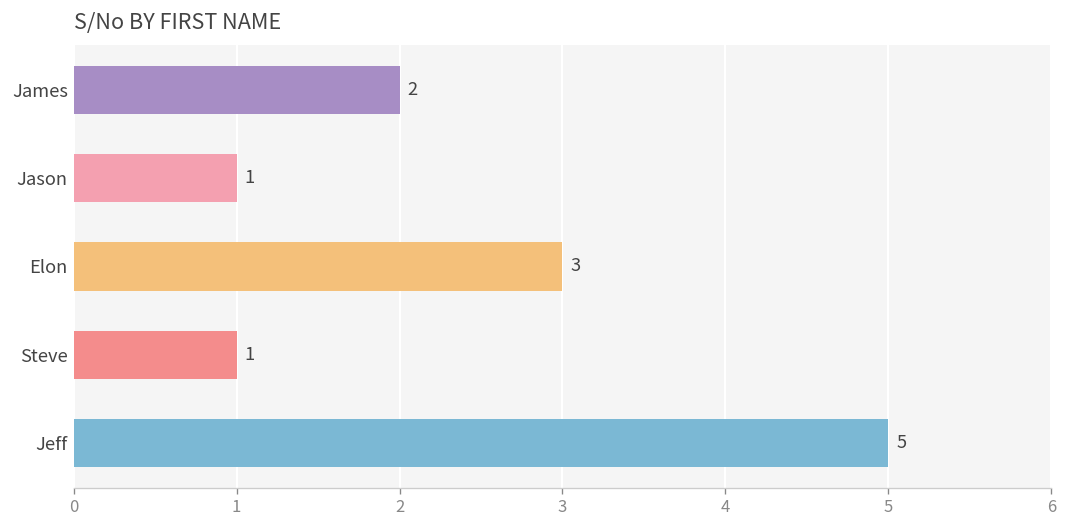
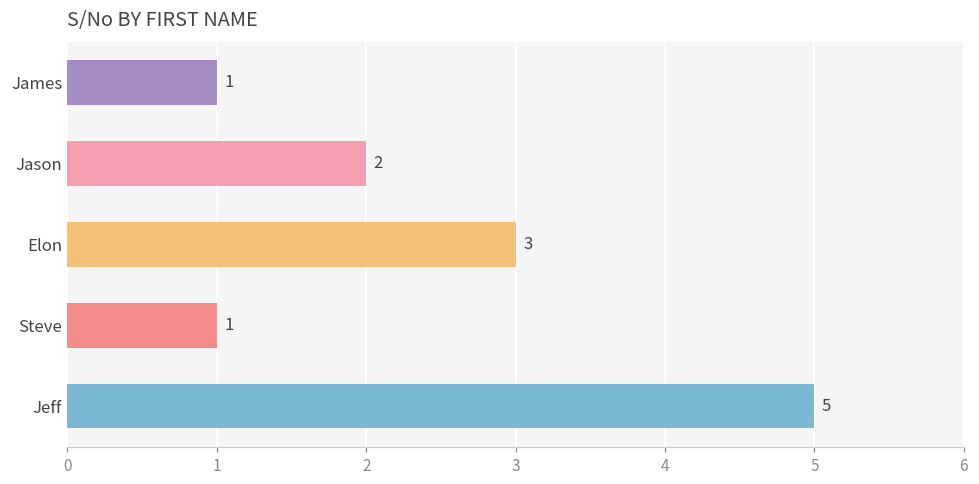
James: 2 -> 1
Jason: 1 -> 2
